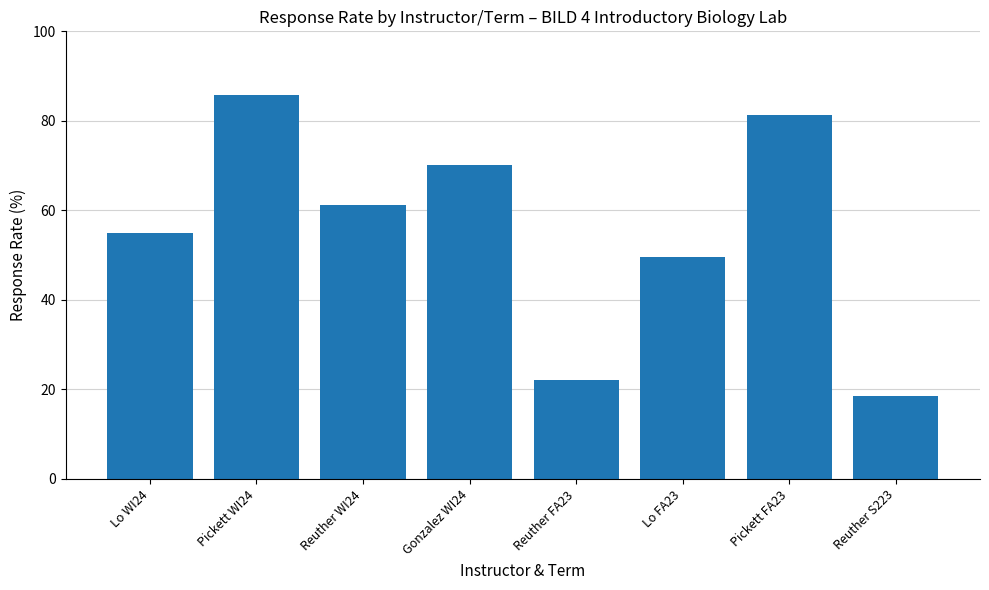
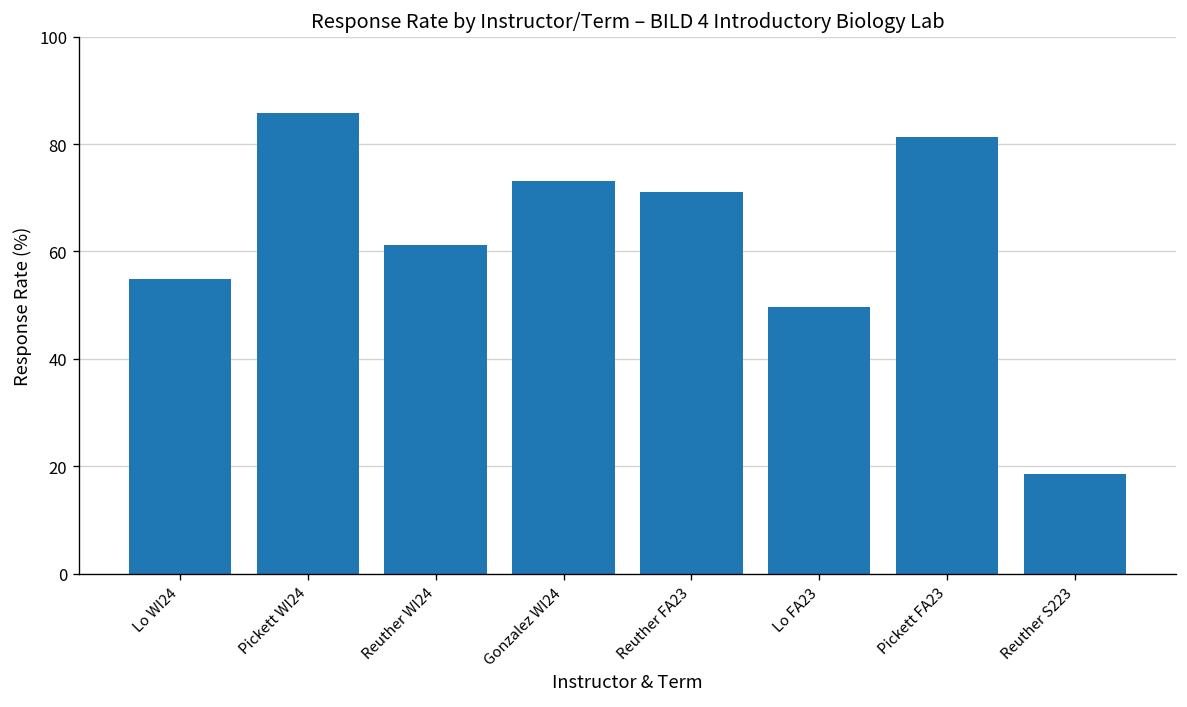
Gonzalez WI24: 70 -> 73
Reuther FA23: 22 -> 71
